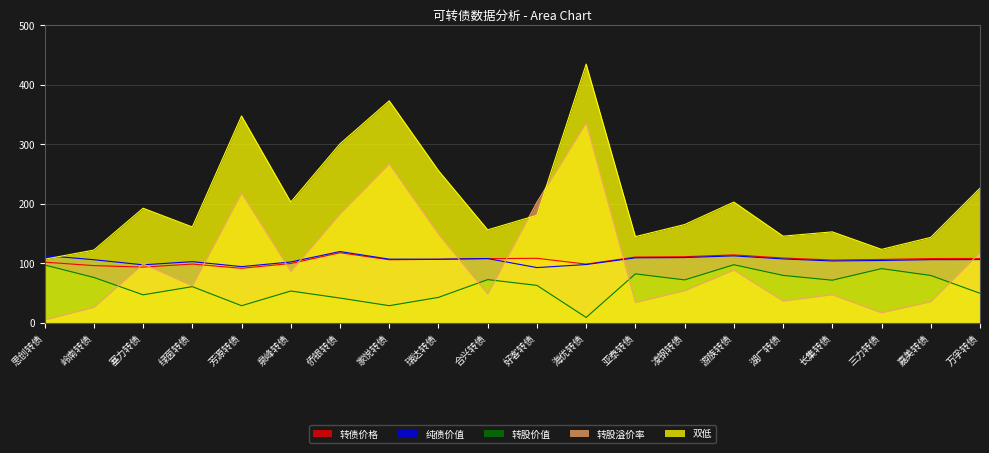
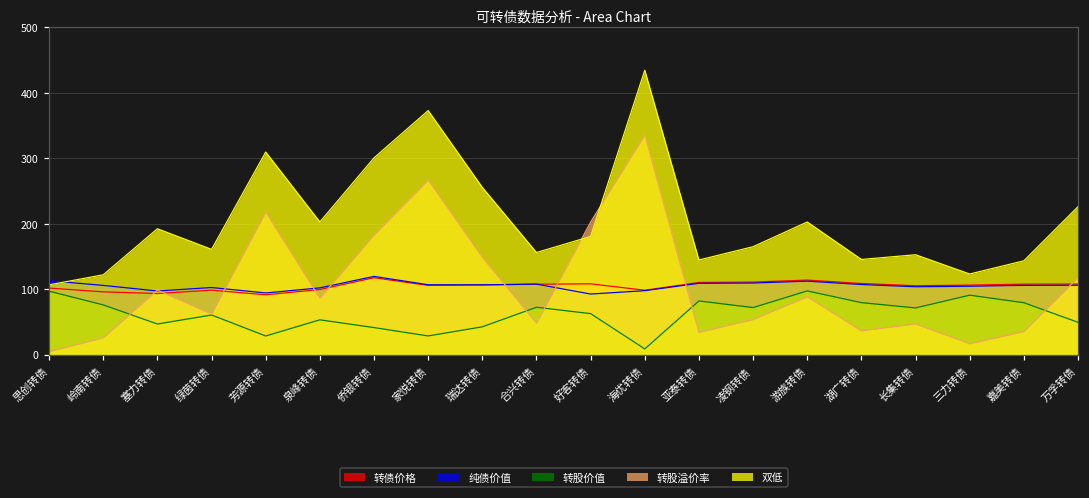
双低, 芳源转债: 350 -> 310
